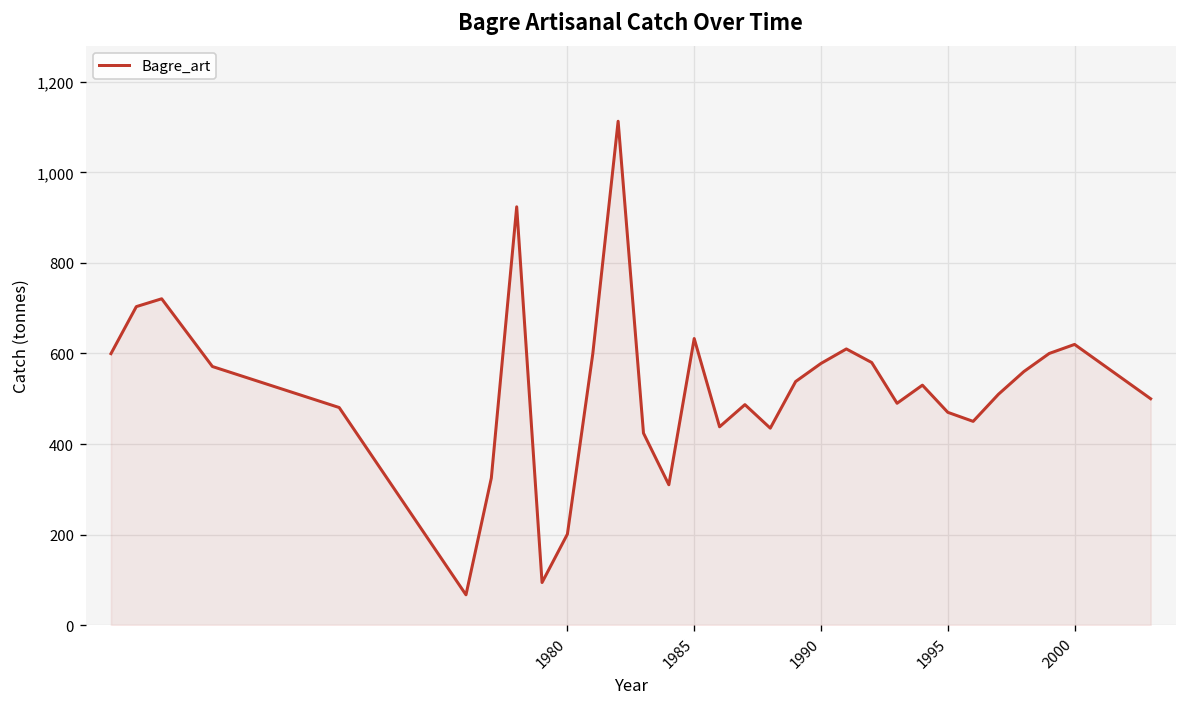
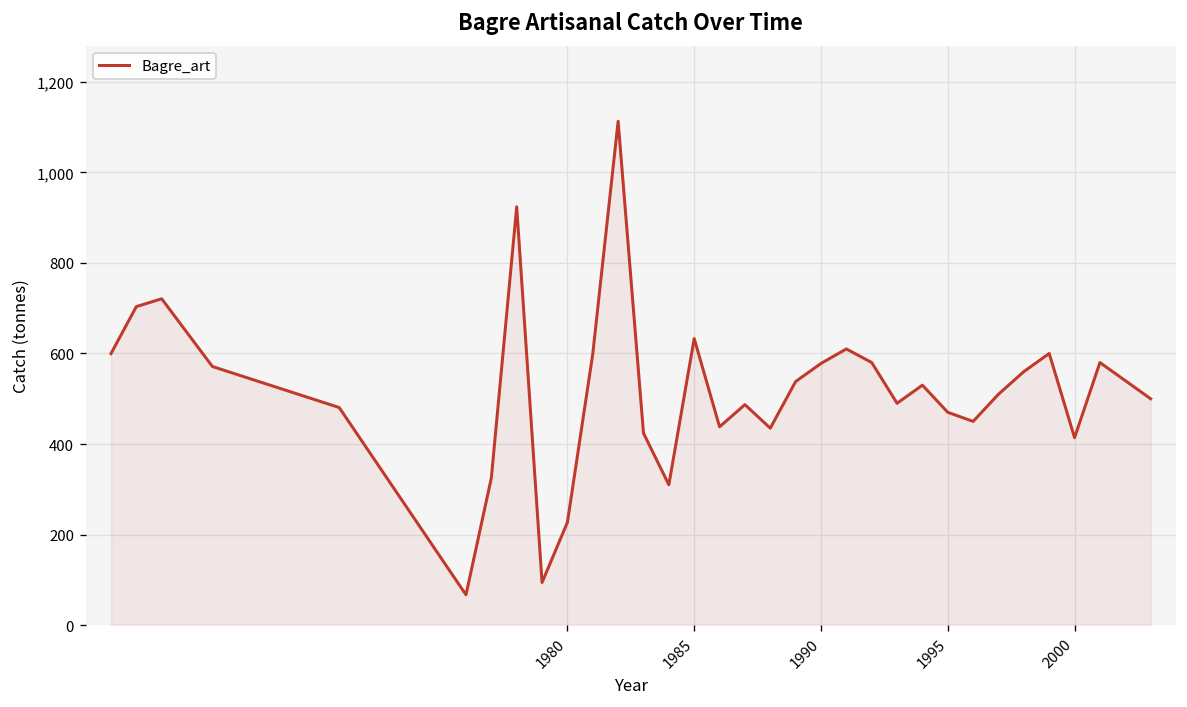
1980: 200 -> 230
2000: 620 -> 410
